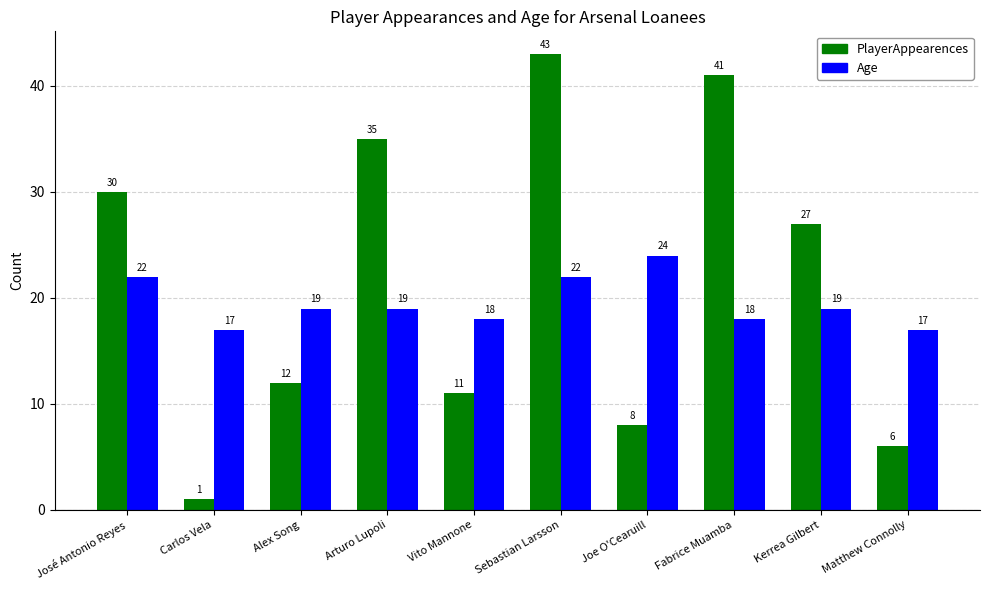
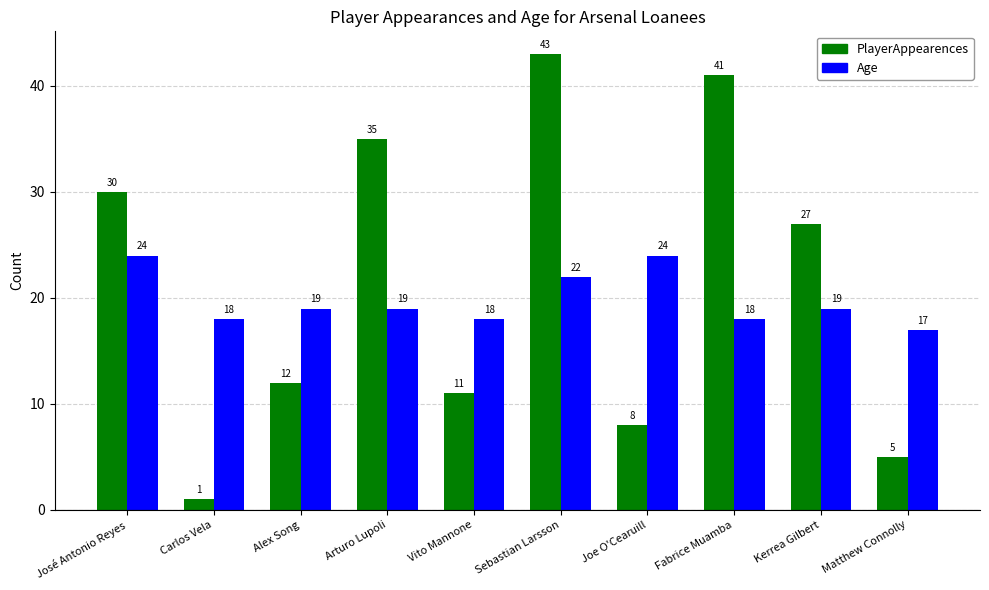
Age, José Antonio Reyes: 22 -> 24
Age, Carlos Vela: 17 -> 18
PlayerAppearences, Matthew Connolly: 6 -> 5
